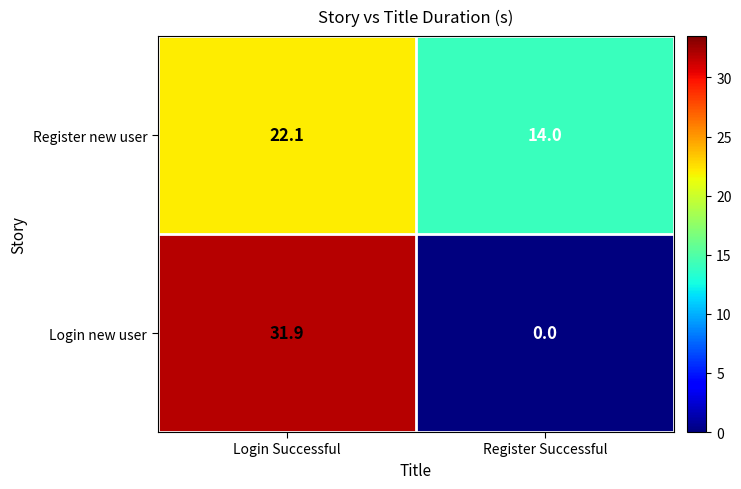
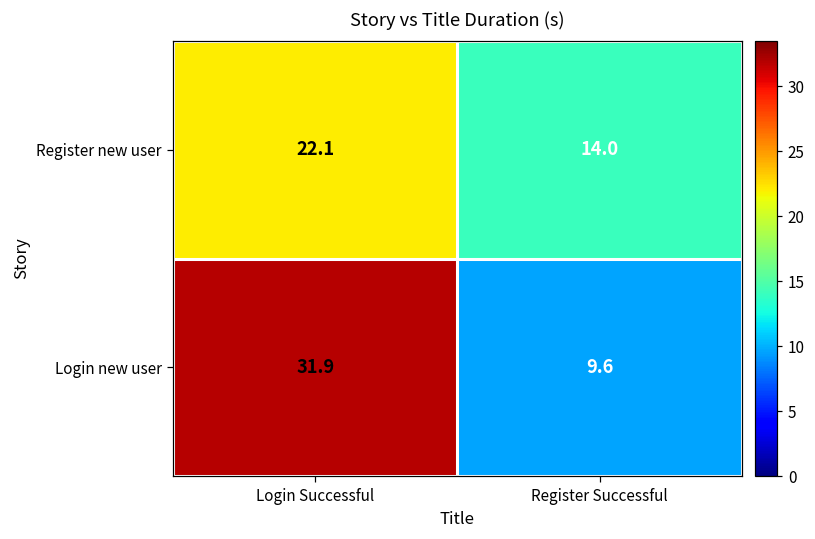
Login new user, Register Successful: 0.0 -> 9.6
